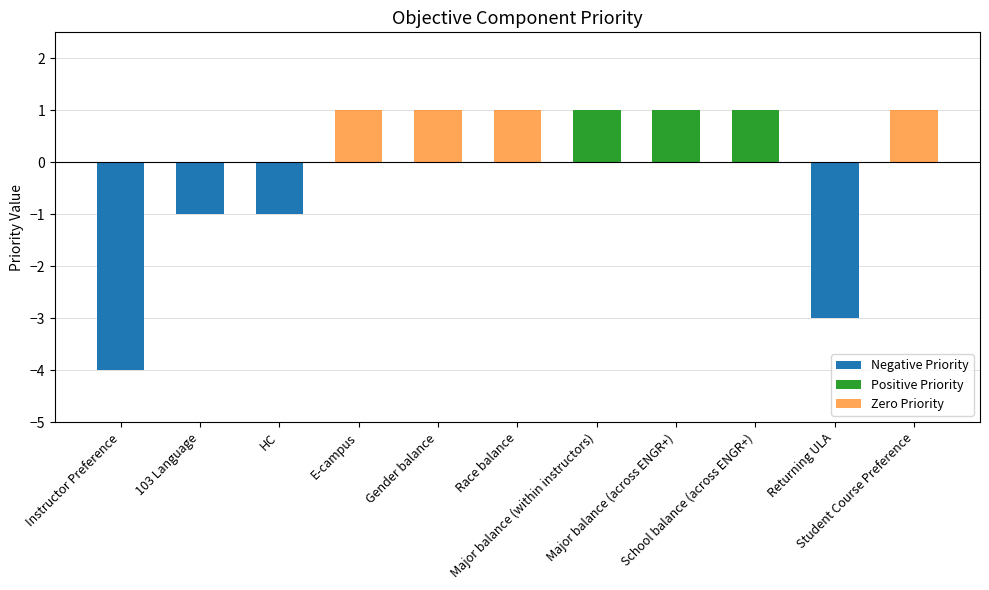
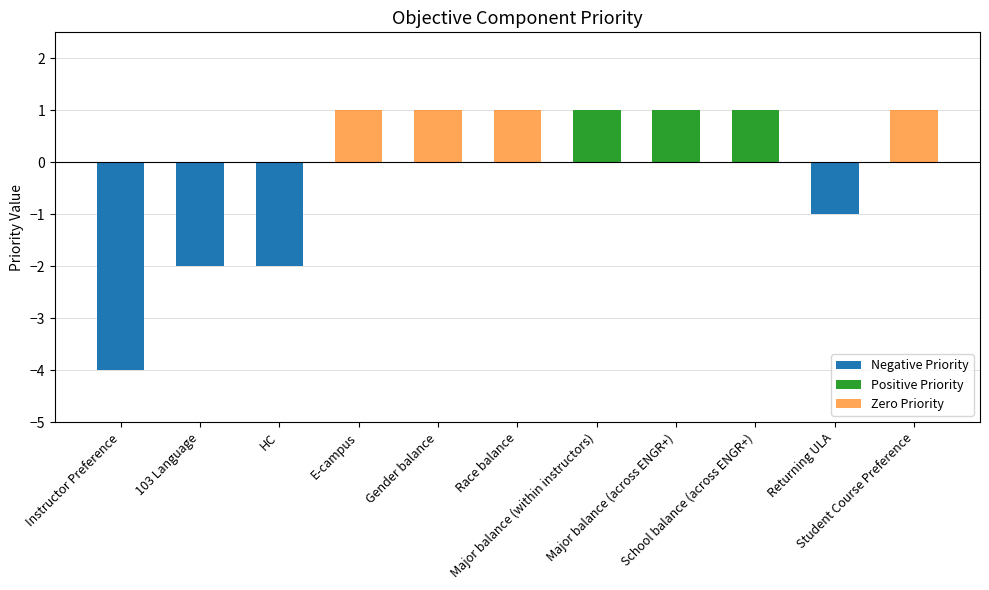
Negative Priority, 103 Language: -1 -> -2
Negative Priority, HC: -1 -> -2
Negative Priority, Returning ULA: -3 -> -1
